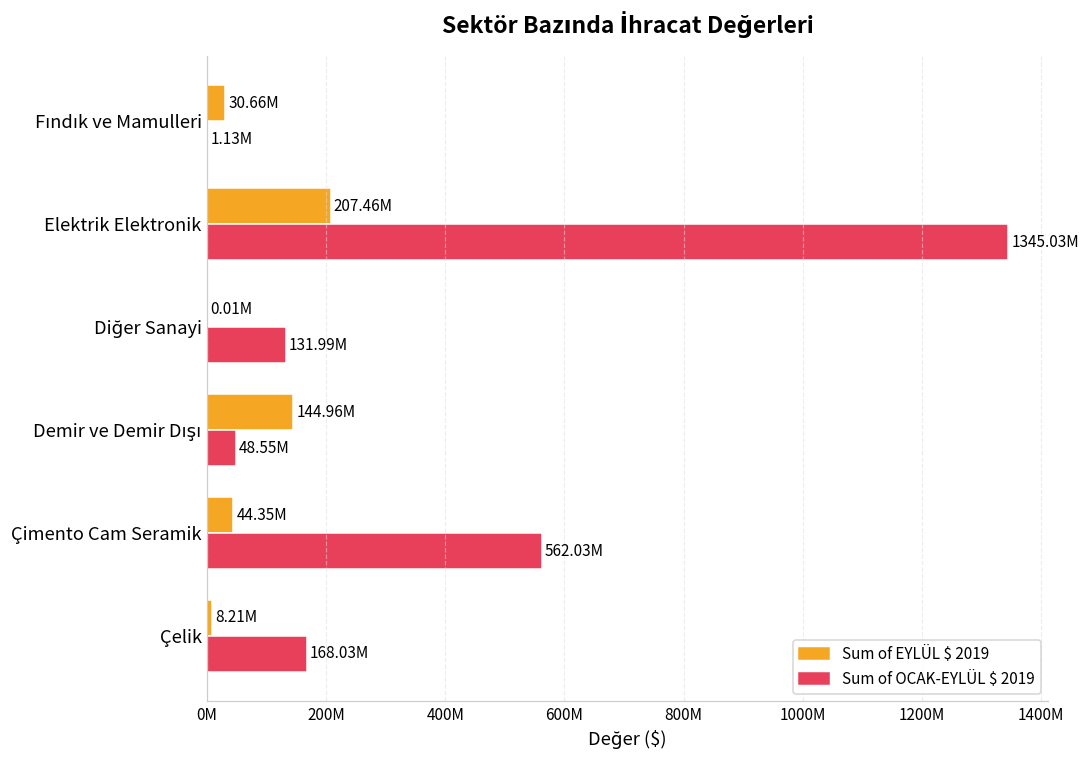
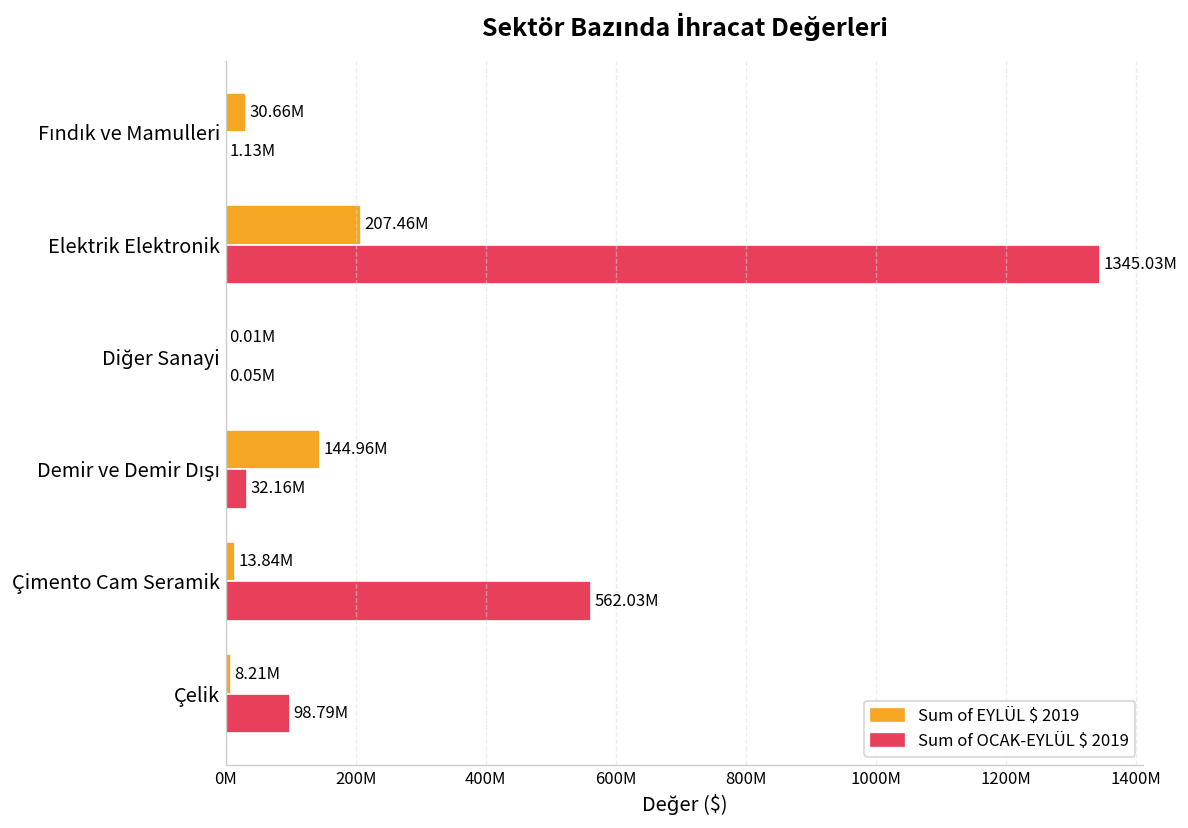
Sum of OCAK-EYLÜL $ 2019, Diğer Sanayi: 131.99M -> 0.05M
Sum of OCAK-EYLÜL $ 2019, Demir ve Demir Dışı: 48.55M -> 32.16M
Sum of EYLÜL $ 2019, Çimento Cam Seramik: 44.35M -> 13.84M
Sum of OCAK-EYLÜL $ 2019, Çelik: 168.03M -> 98.79M
